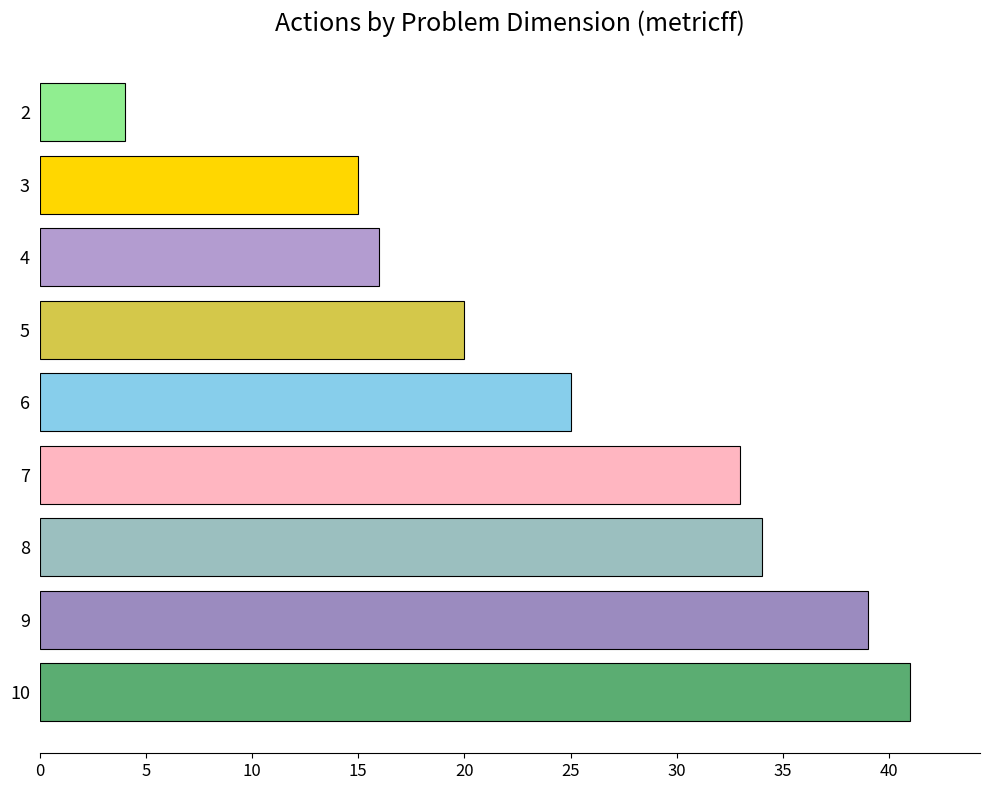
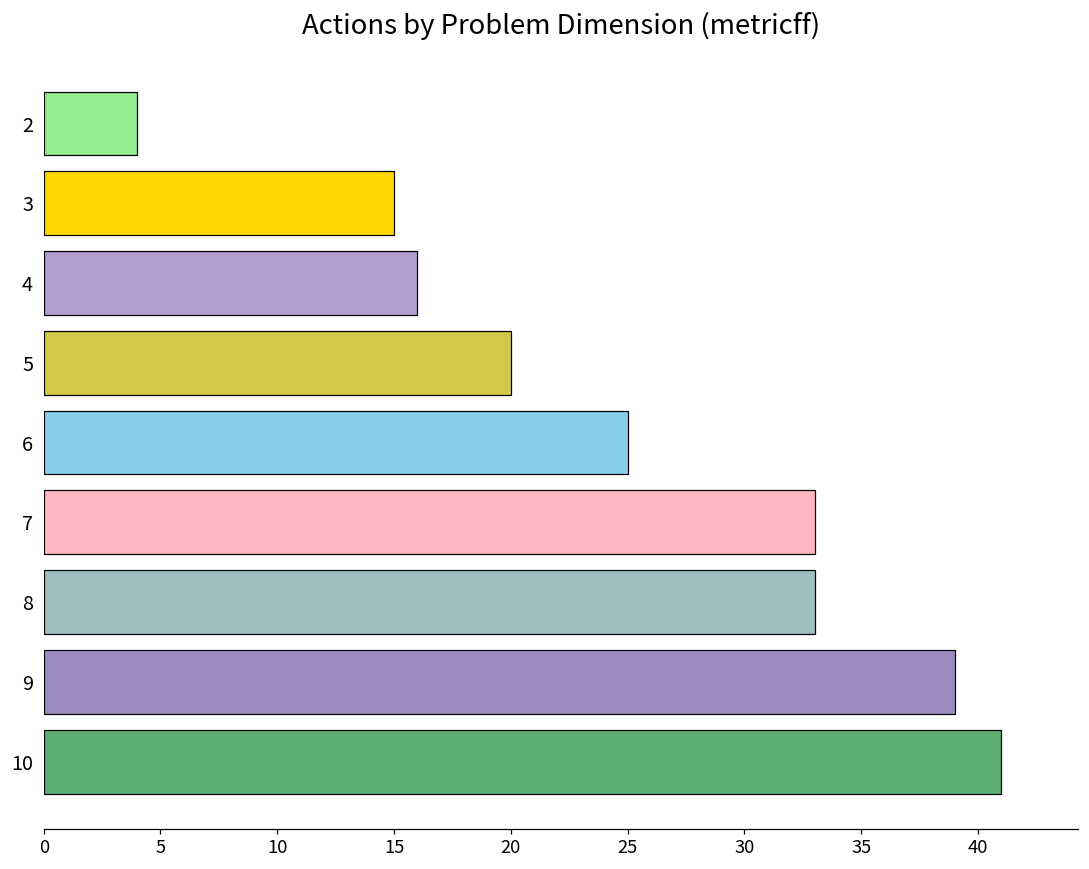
8: 34 -> 33
